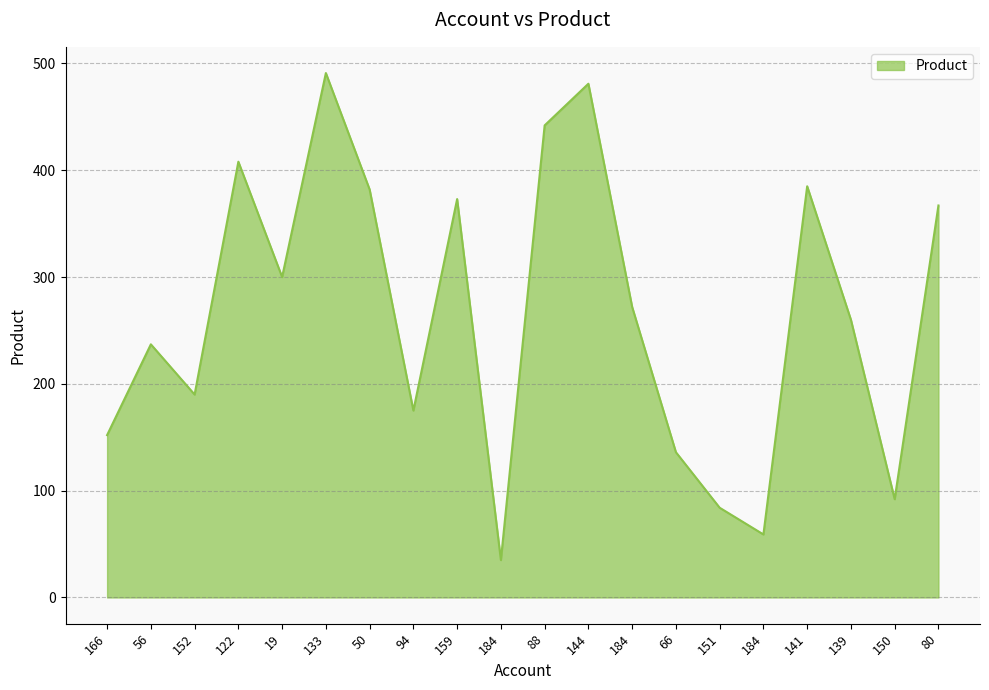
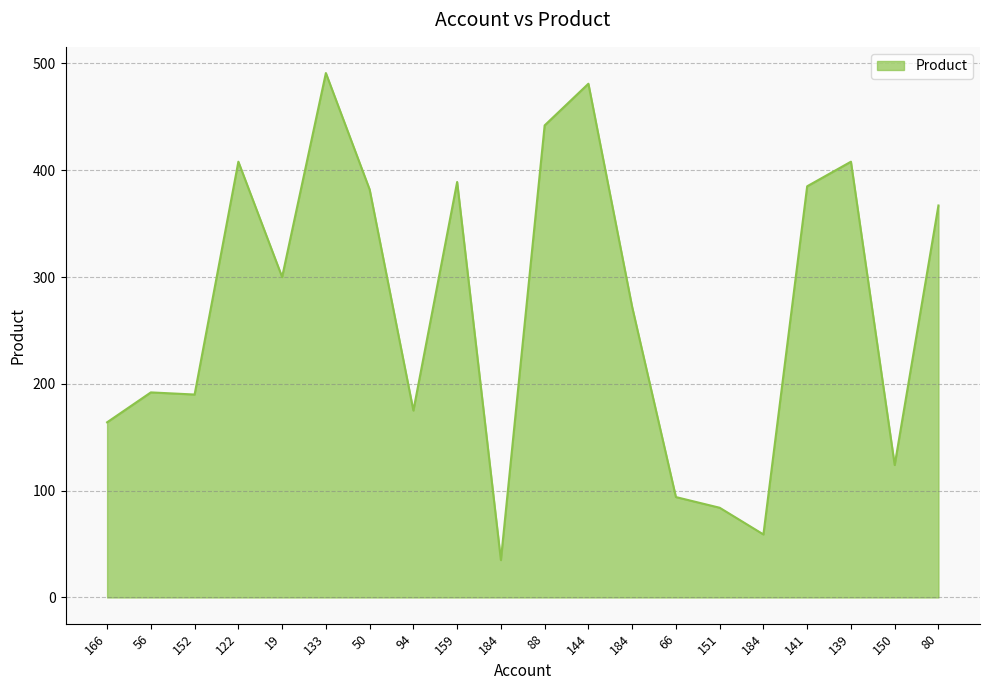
166: 152 -> 164
56: 237 -> 192
159: 373 -> 389
66: 136 -> 94
139: 260 -> 408
150: 92 -> 124
